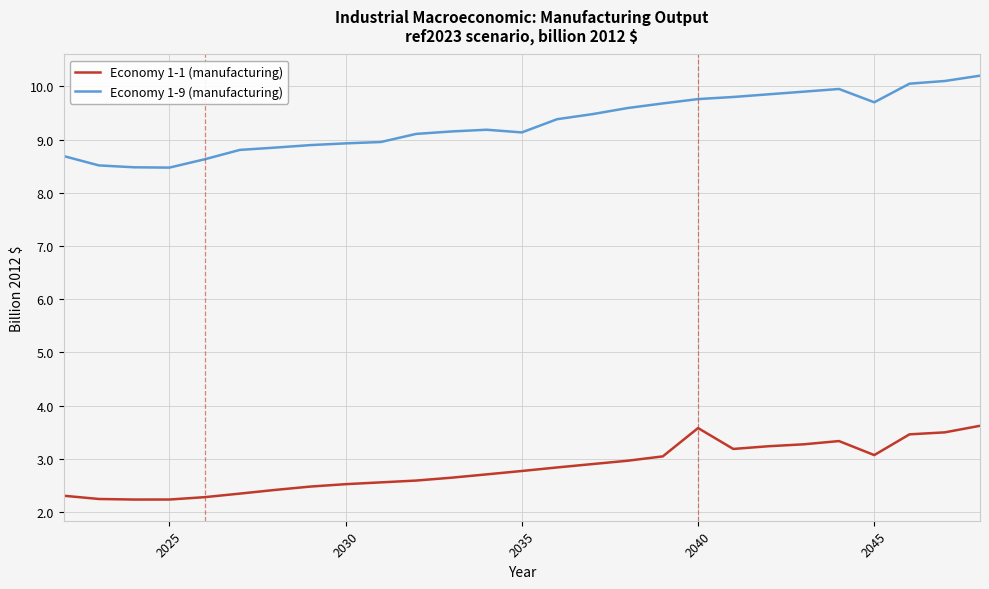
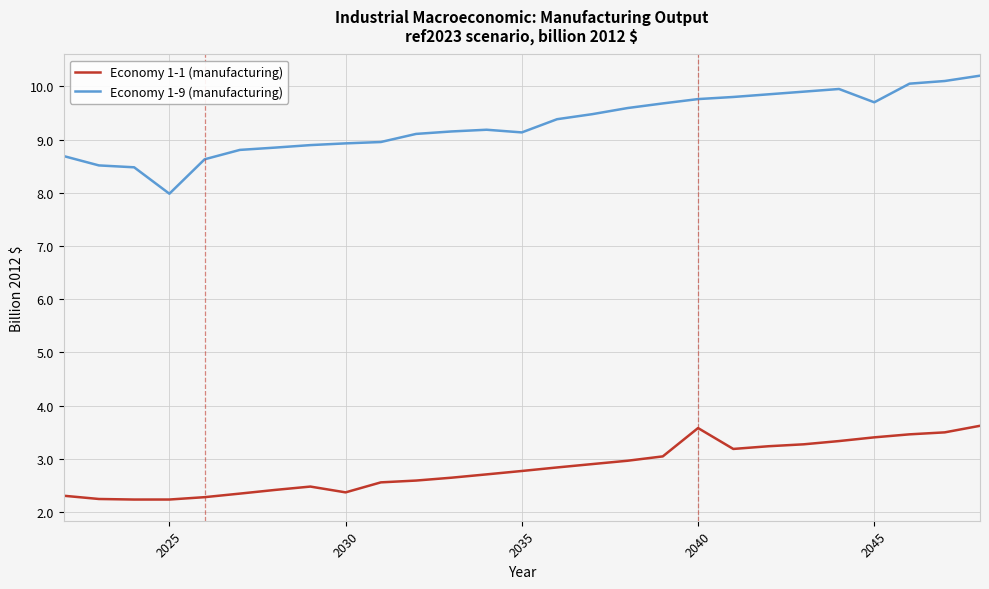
Economy 1-9 (manufacturing), 2025: 8.5 -> 8.0
Economy 1-1 (manufacturing), 2030: 2.5 -> 2.4
Economy 1-1 (manufacturing), 2045: 3.1 -> 3.4
